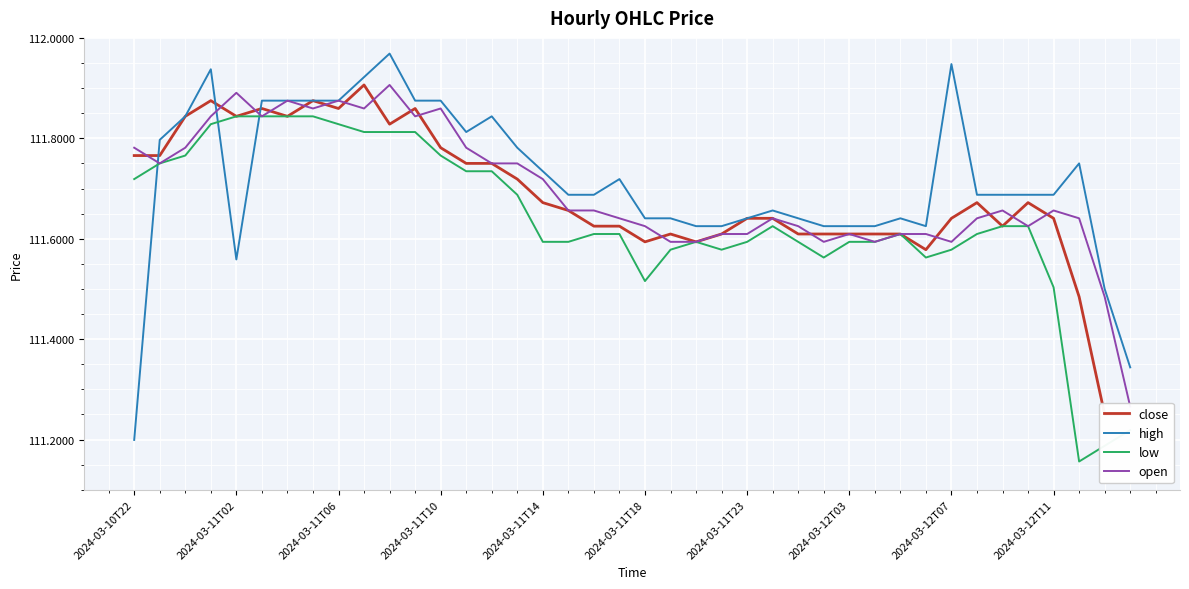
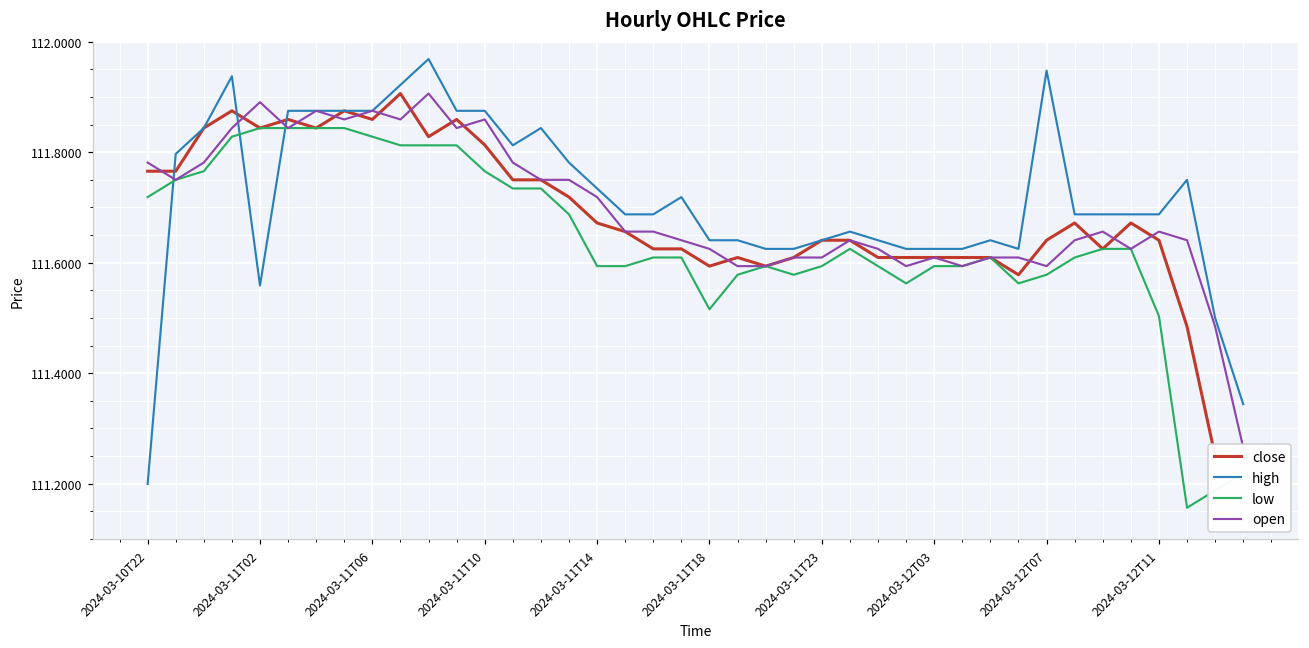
close, 2024-03-11T10: 111.78 -> 111.81
